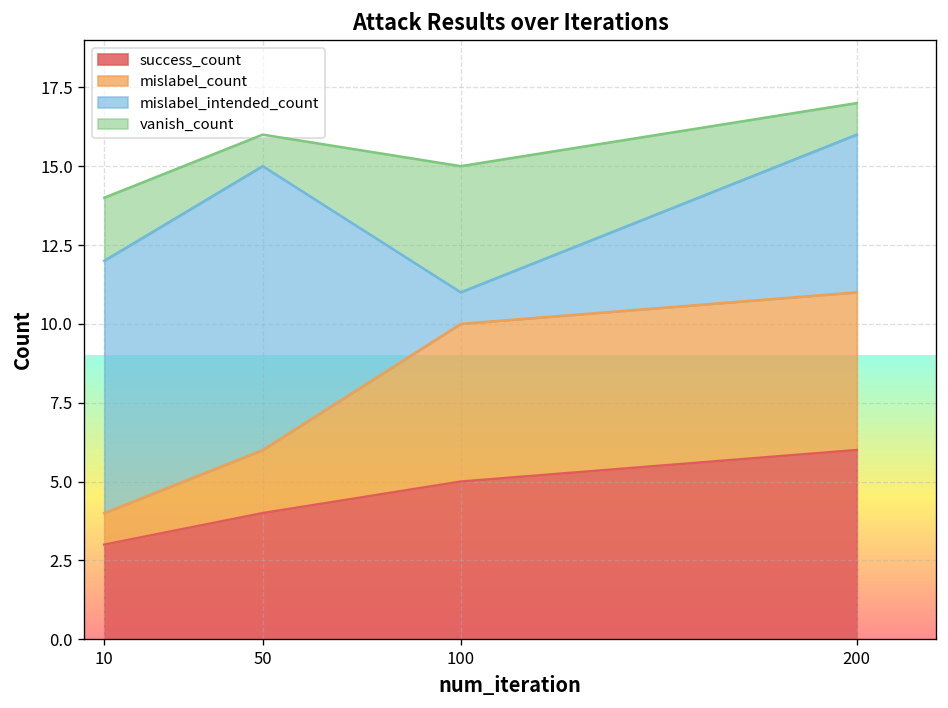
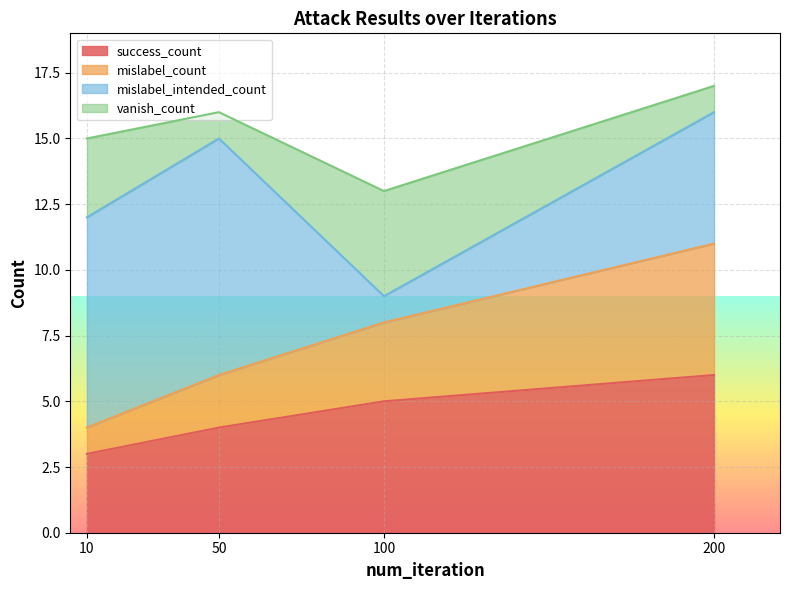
vanish_count, 10: 2 -> 3
mislabel_count, 100: 5 -> 3
